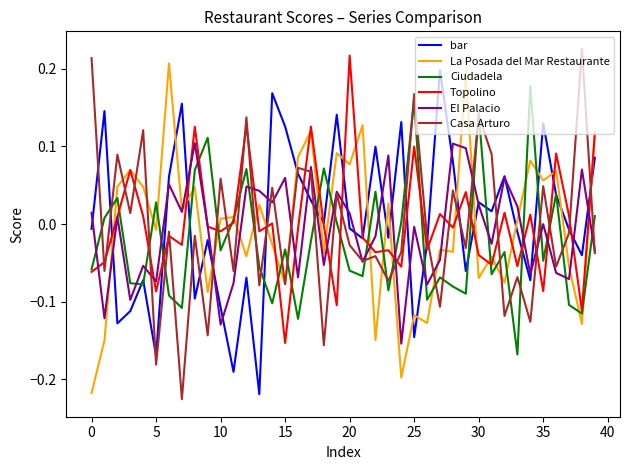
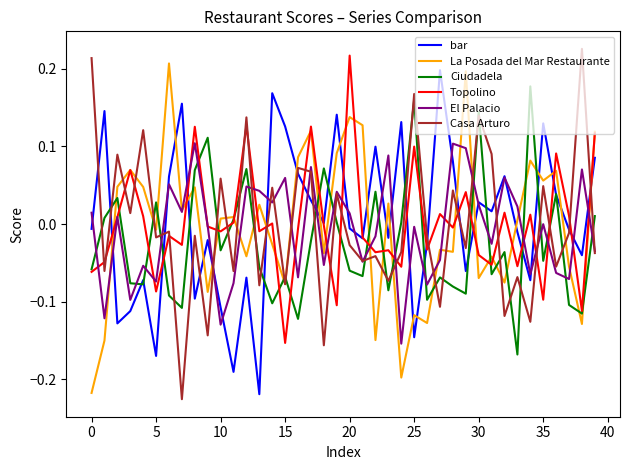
Casa Arturo, 5: -0.18 -> -0.02
Ciudadela, 15: -0.03 -> -0.07
La Posada del Mar Restaurante, 20: 0.08 -> 0.14
Topolino, 35: -0.09 -> -0.10
